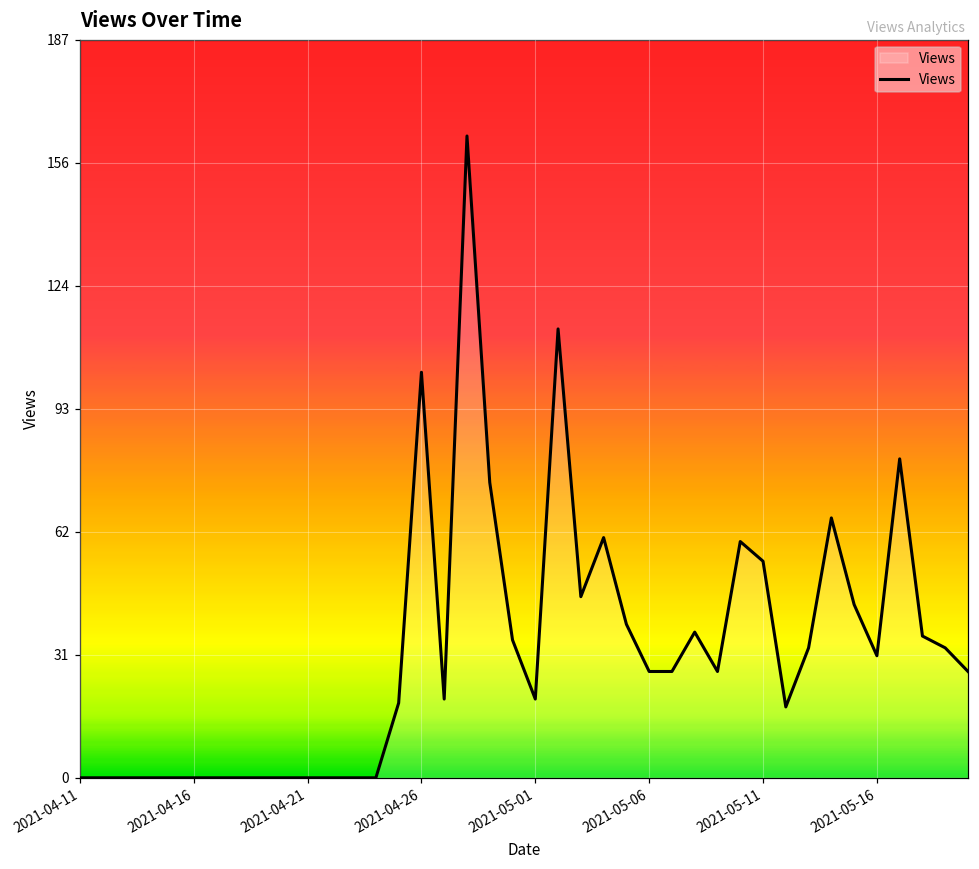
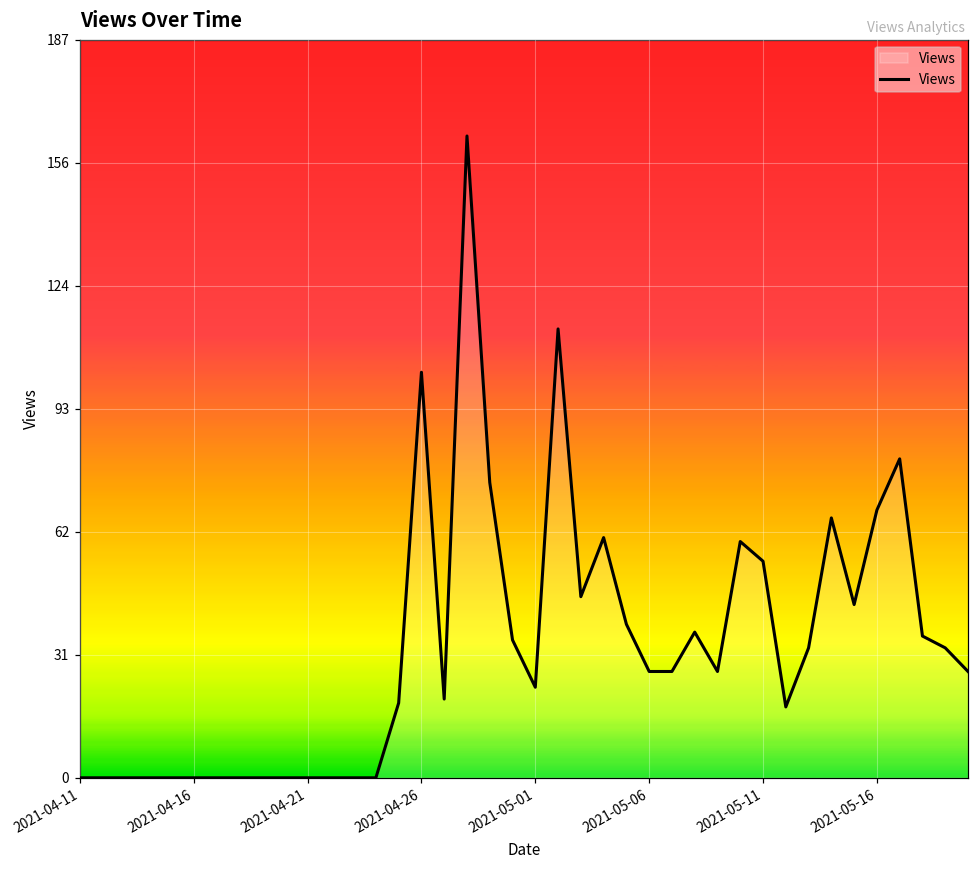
2021-05-01: 20 -> 23
2021-05-16: 31 -> 68
